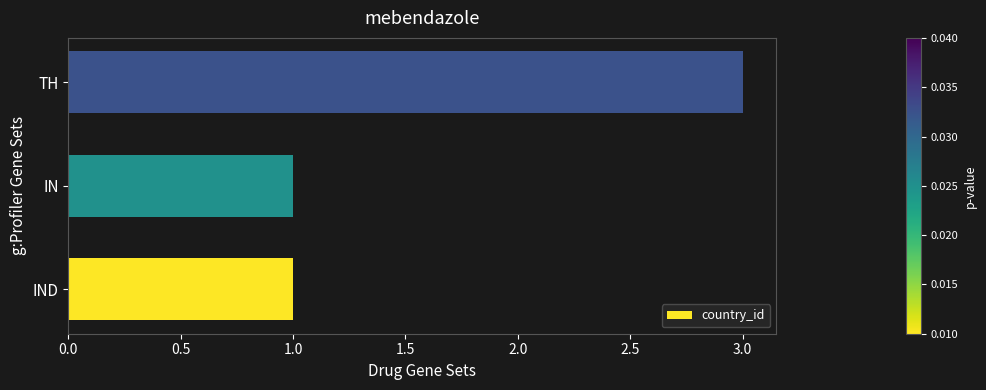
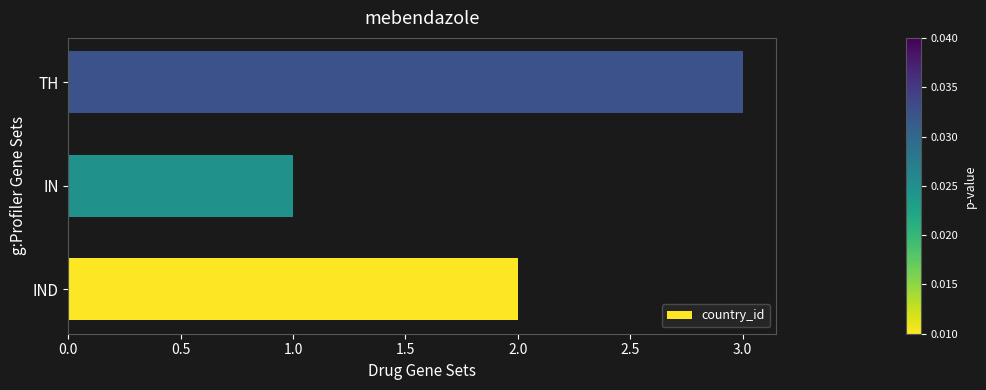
IND: 1 -> 2
